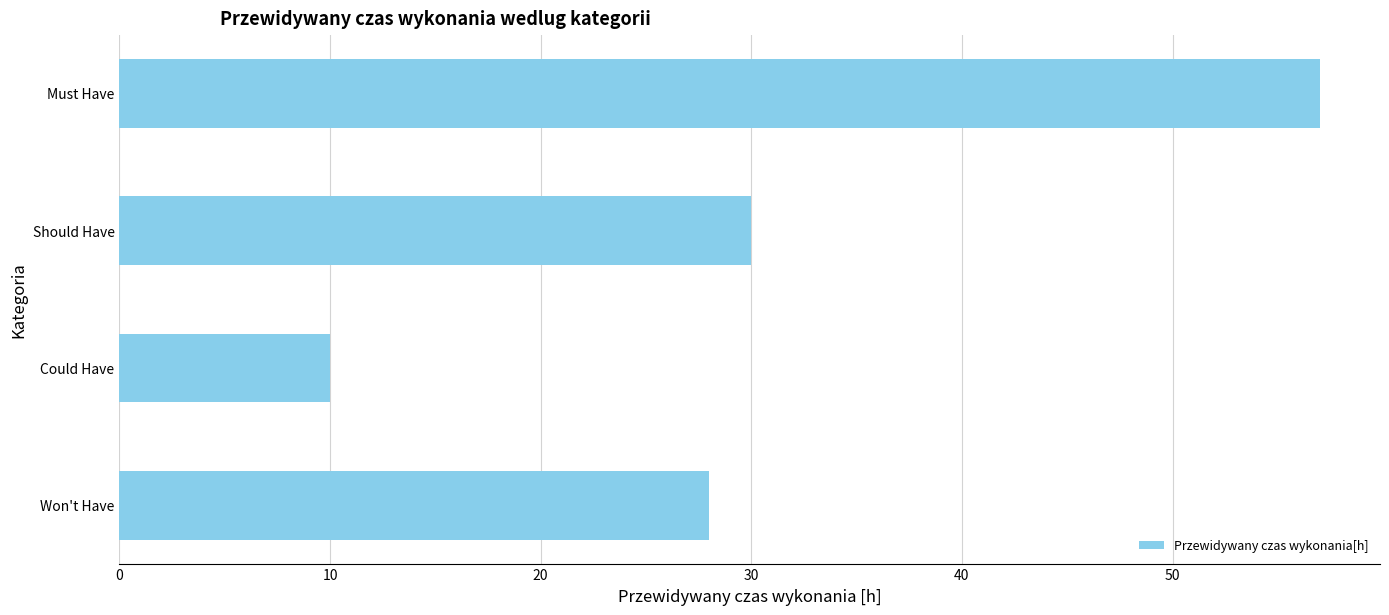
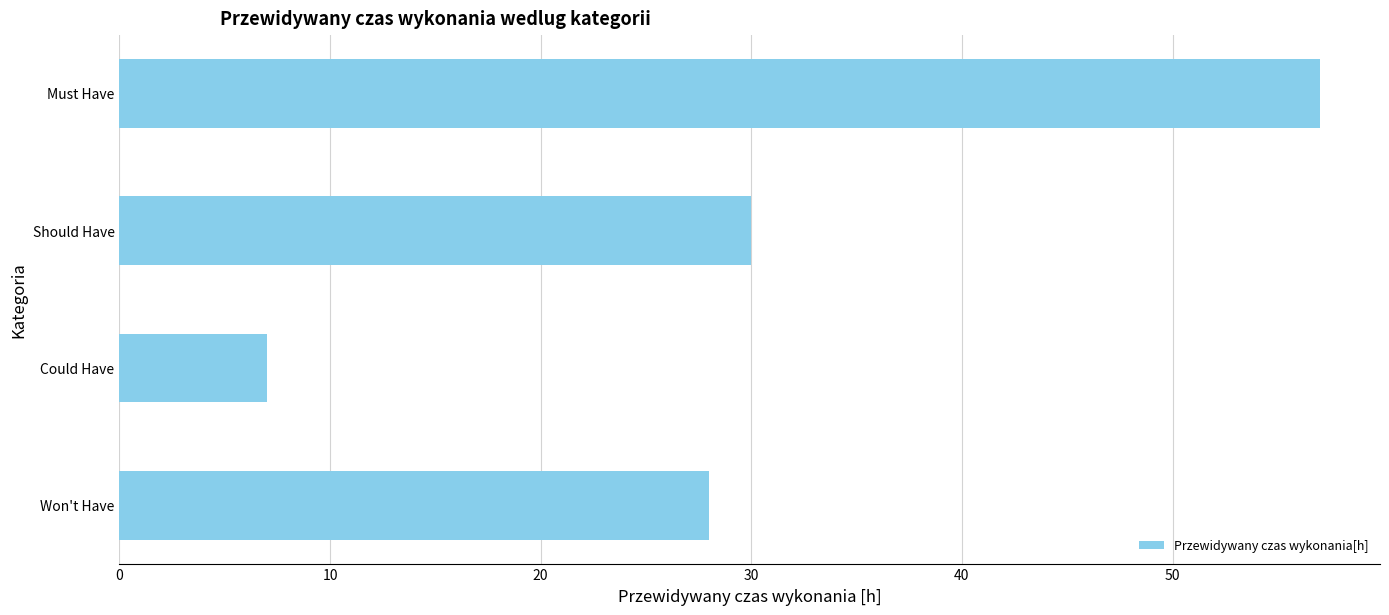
Could Have: 10 -> 7
